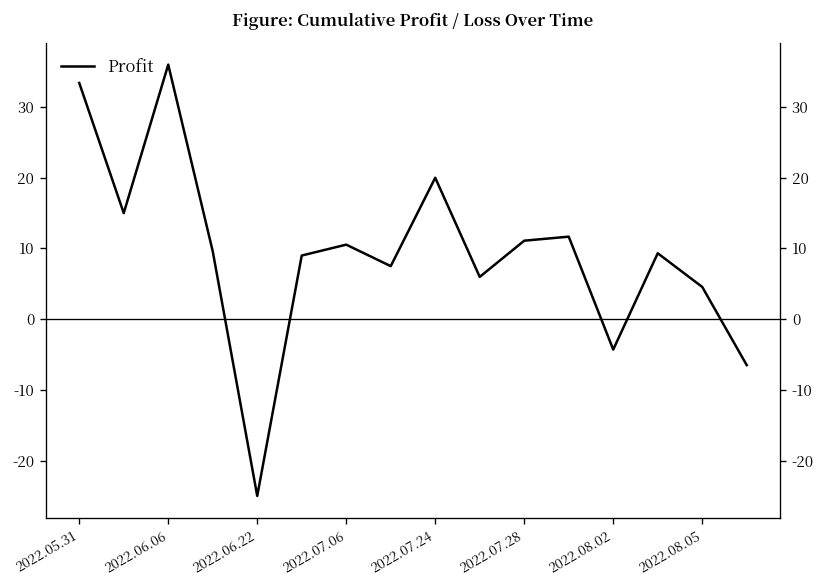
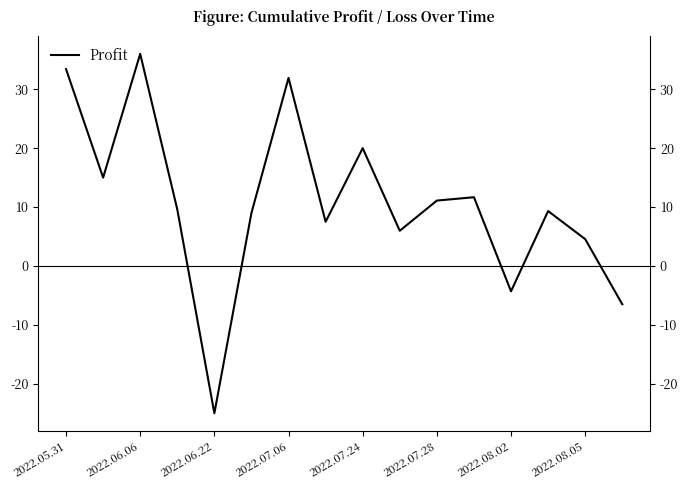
2022.07.06: 11 -> 32
